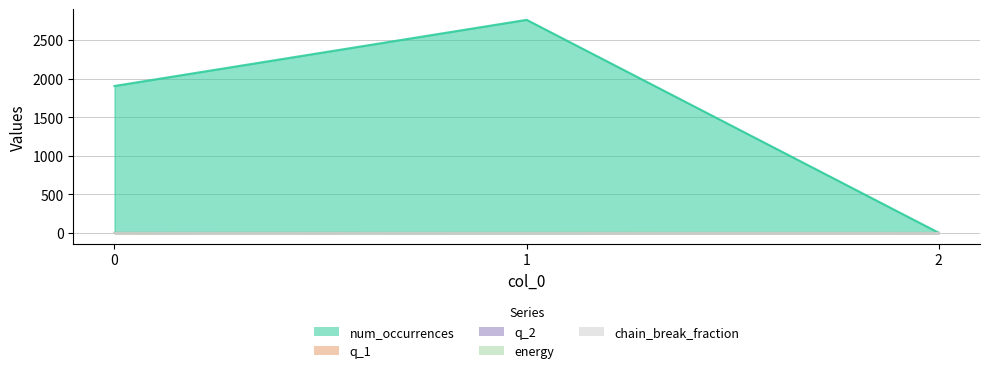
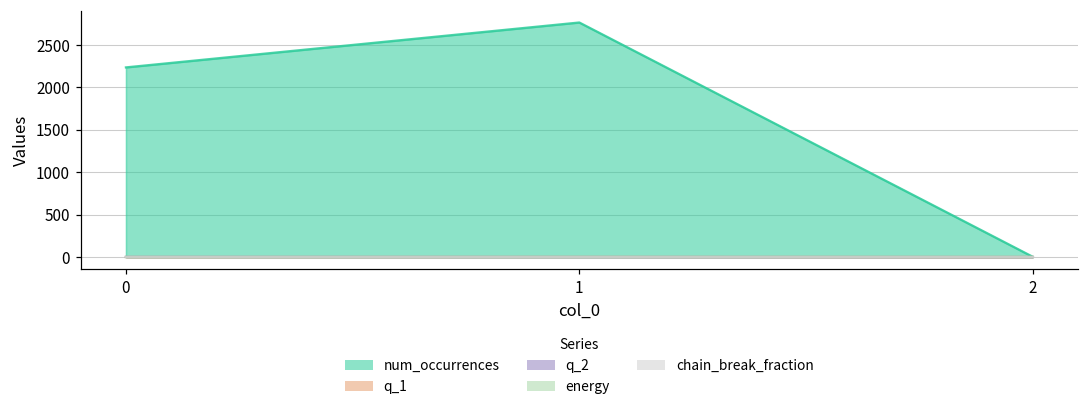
num_occurrences, 0: 1900 -> 2200
